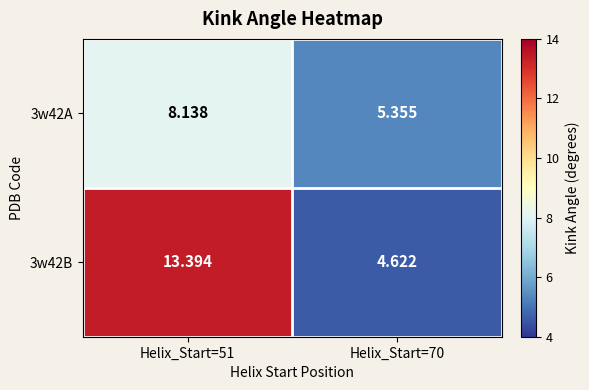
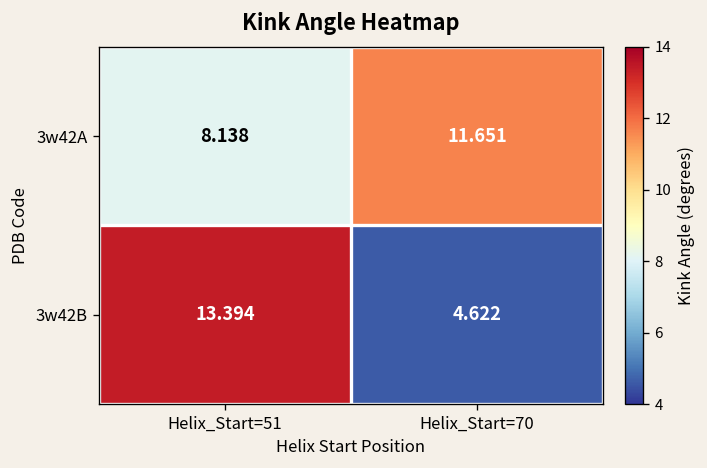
3w42A, Helix_Start=70: 5.355 -> 11.651
